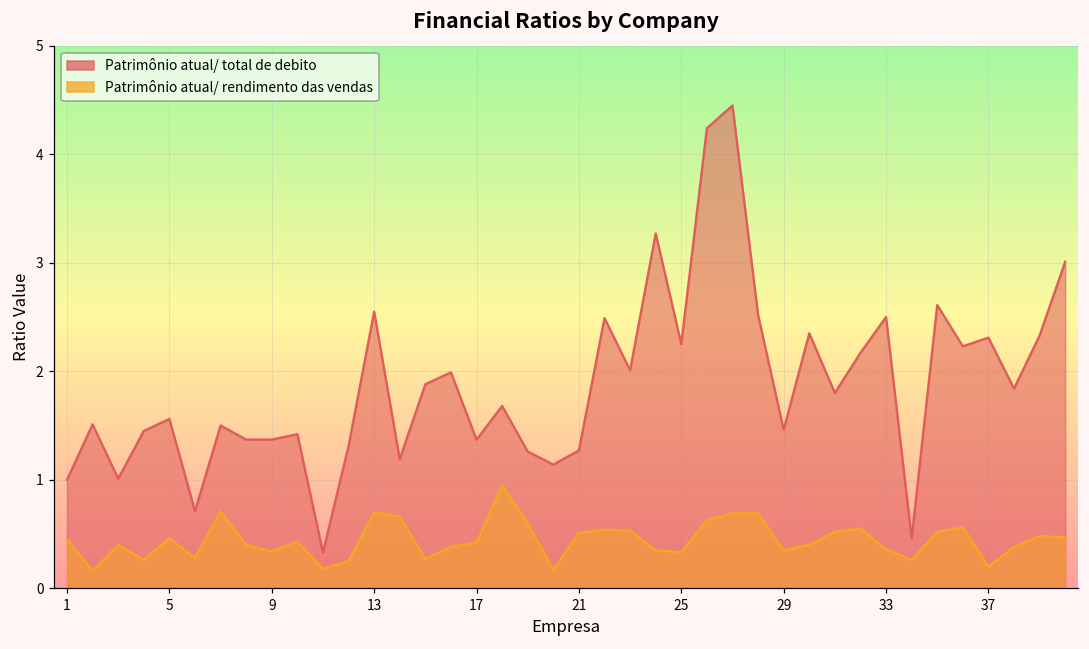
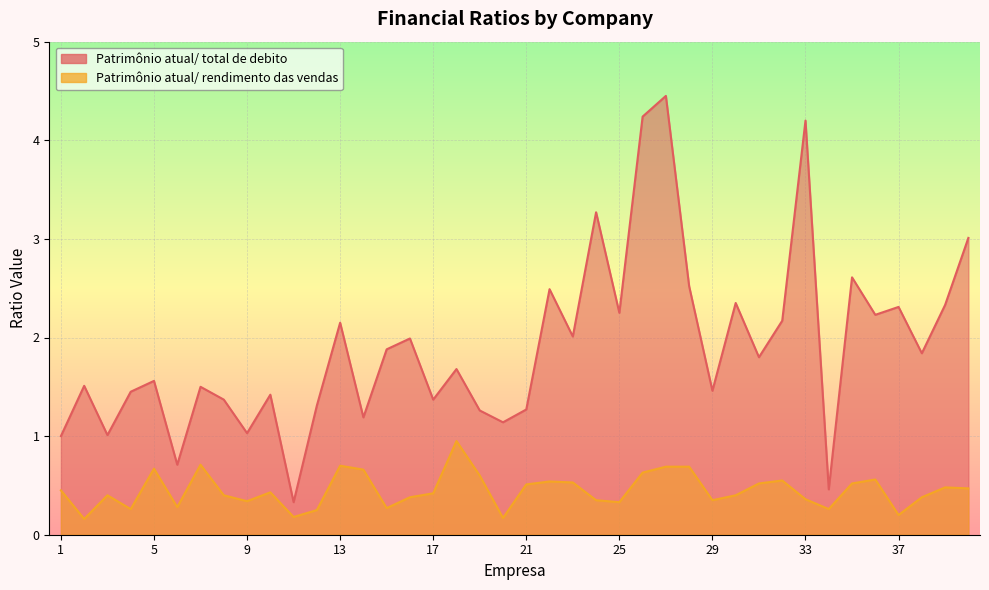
Patrimônio atual/ rendimento das vendas, 5: 0.5 -> 0.7
Patrimônio atual/ total de debito, 9: 1.4 -> 1.0
Patrimônio atual/ total de debito, 13: 2.6 -> 2.2
Patrimônio atual/ total de debito, 33: 2.5 -> 4.2
